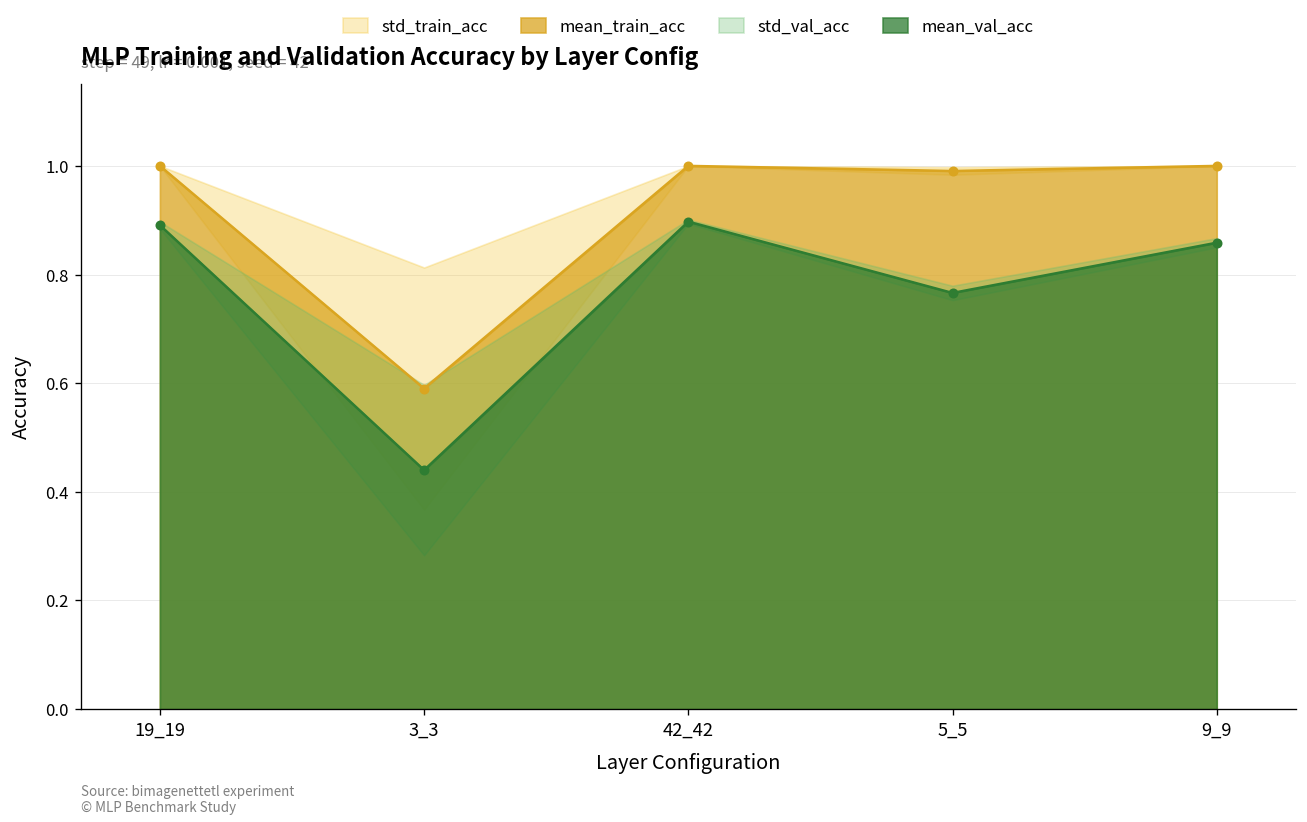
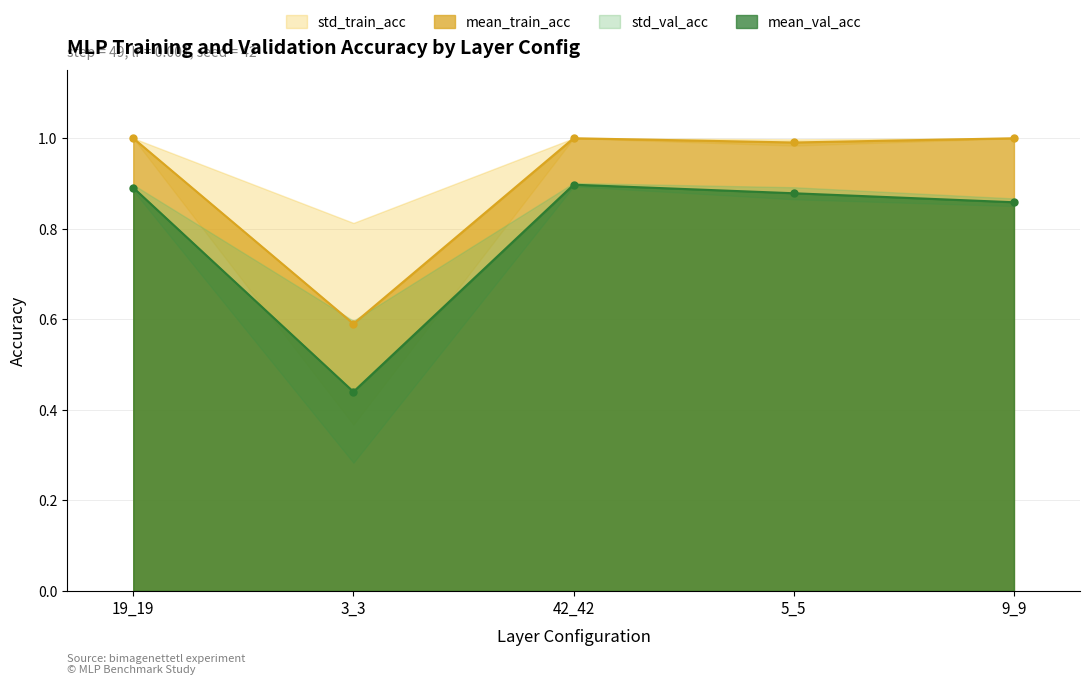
mean_val_acc, 5_5: 0.77 -> 0.88
